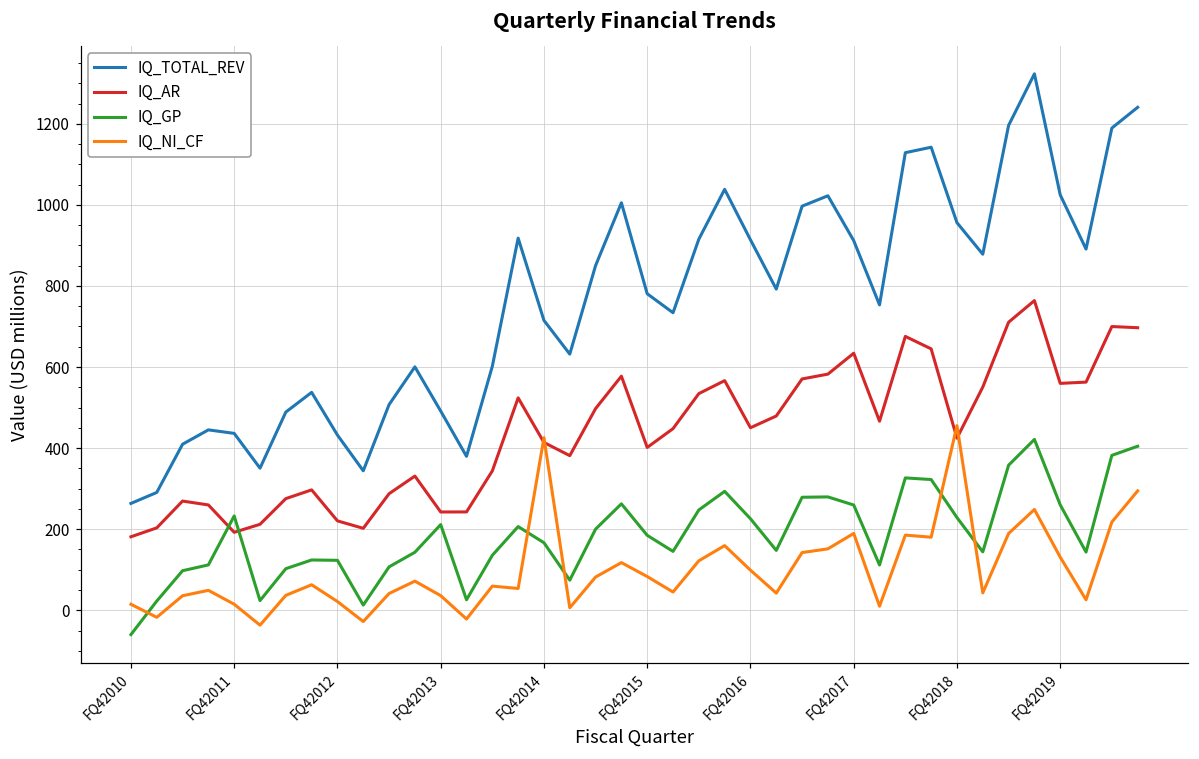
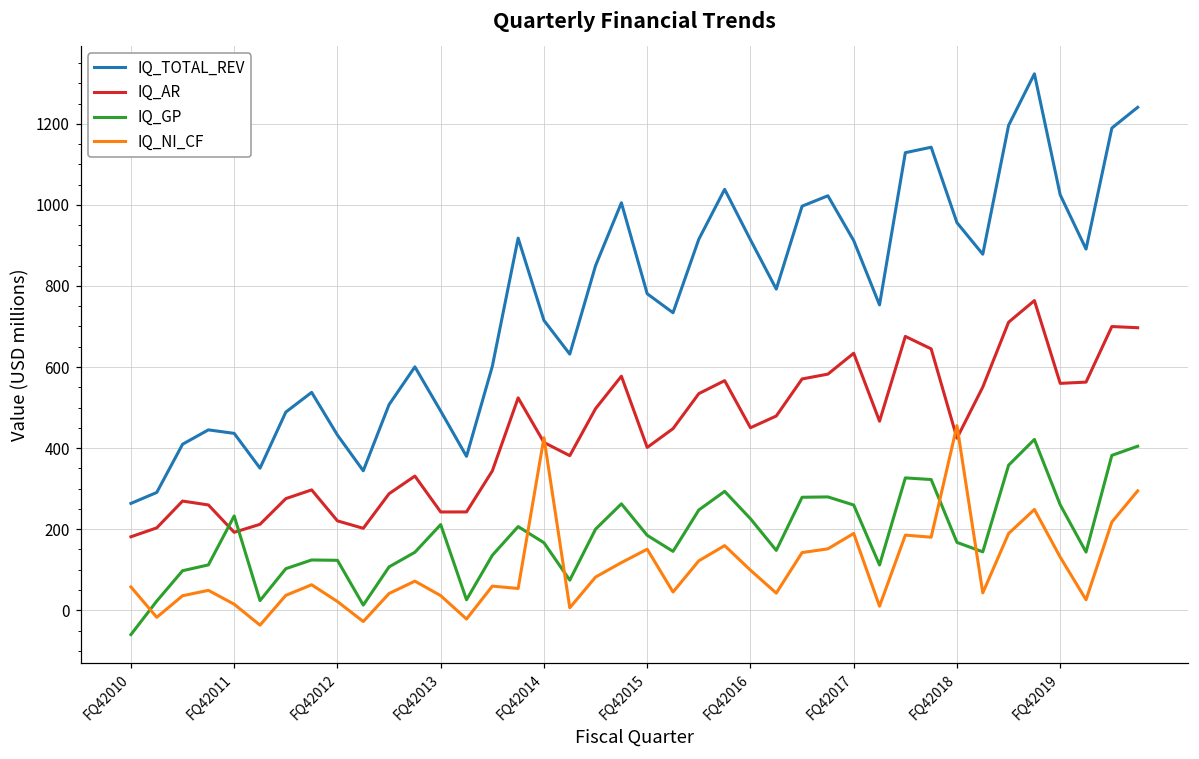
IQ_NI_CF, FQ42010: 10 -> 60
IQ_NI_CF, FQ42015: 80 -> 150
IQ_GP, FQ42018: 230 -> 170
